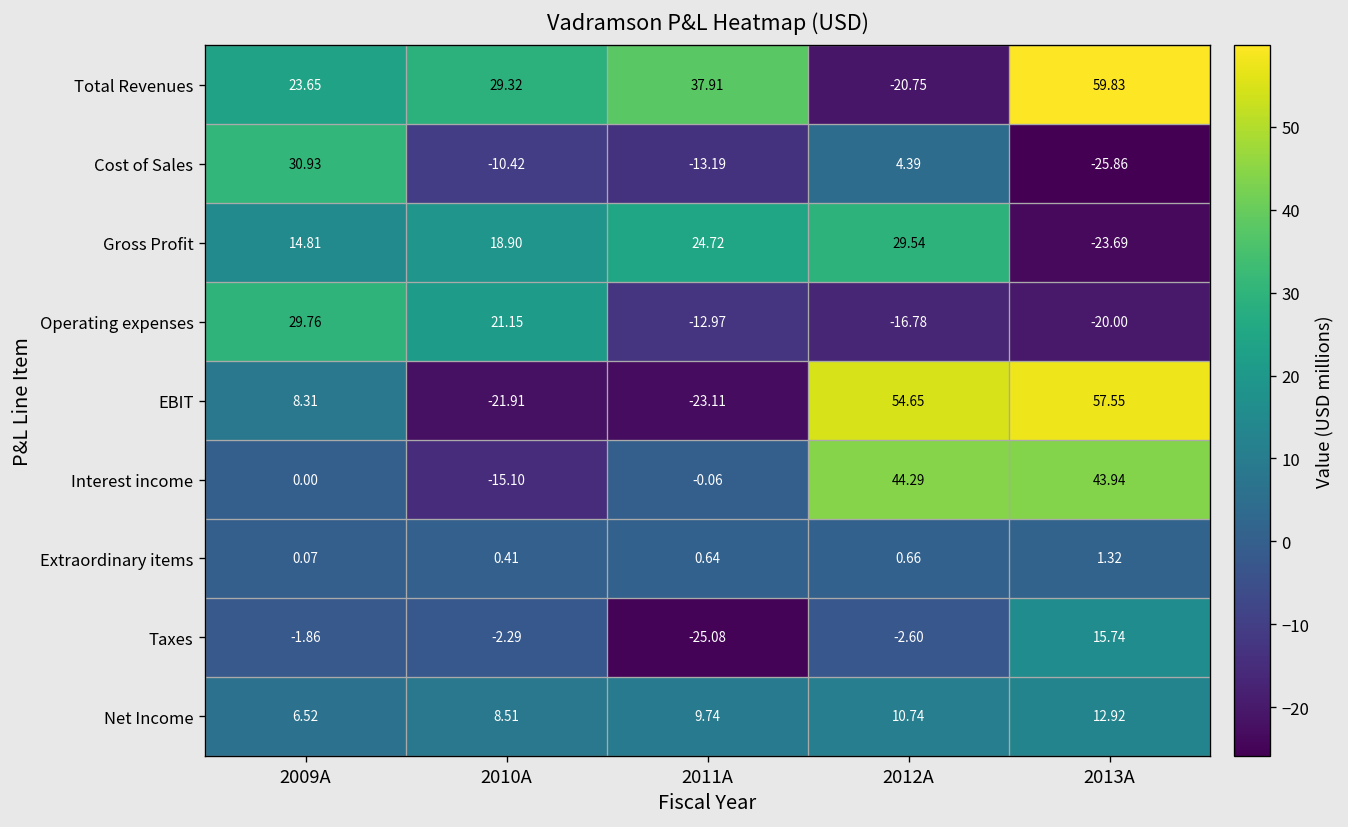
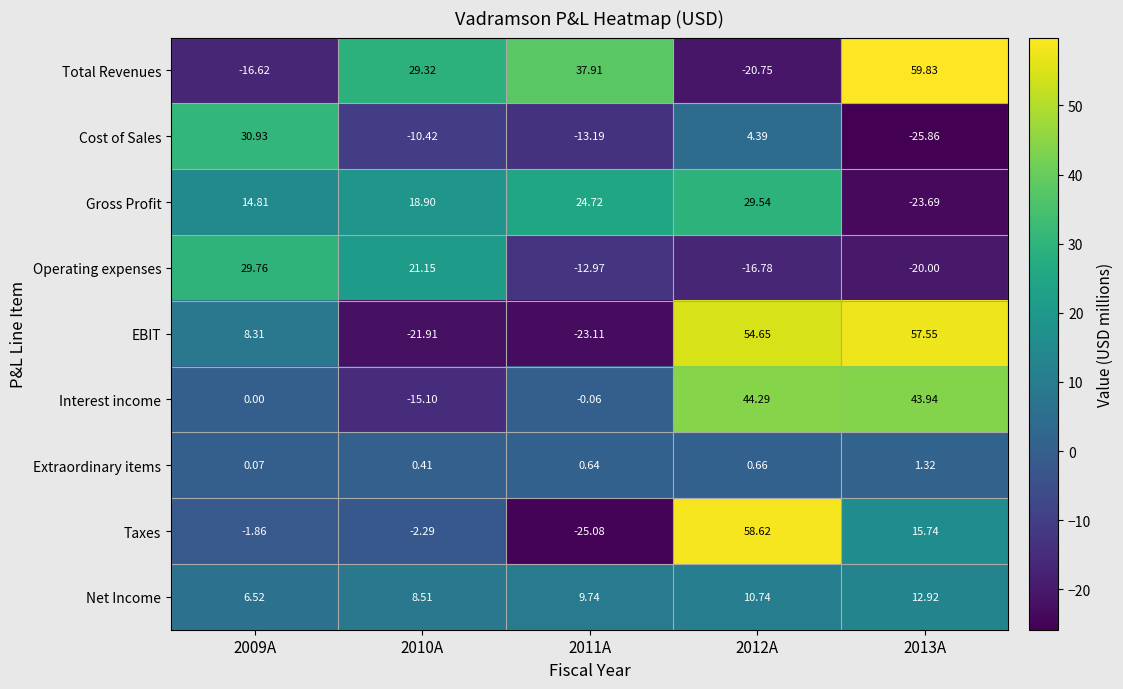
Total Revenues, 2009A: 23.65 -> -16.62
Taxes, 2012A: -2.60 -> 58.62
